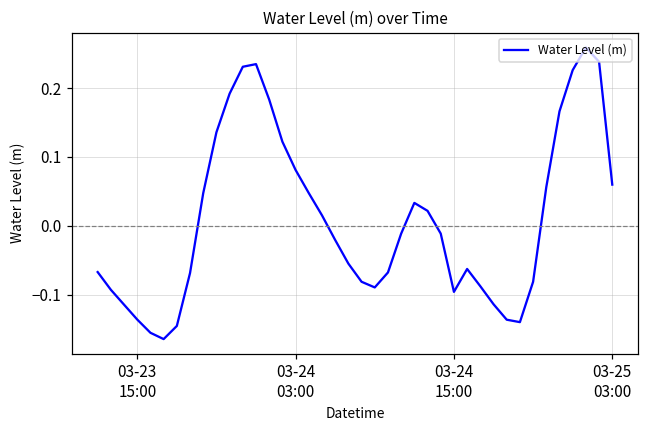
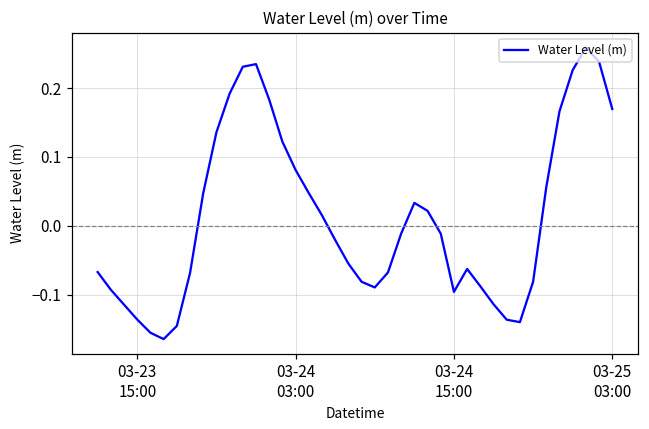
03-25 03:00: 0.06 -> 0.17
